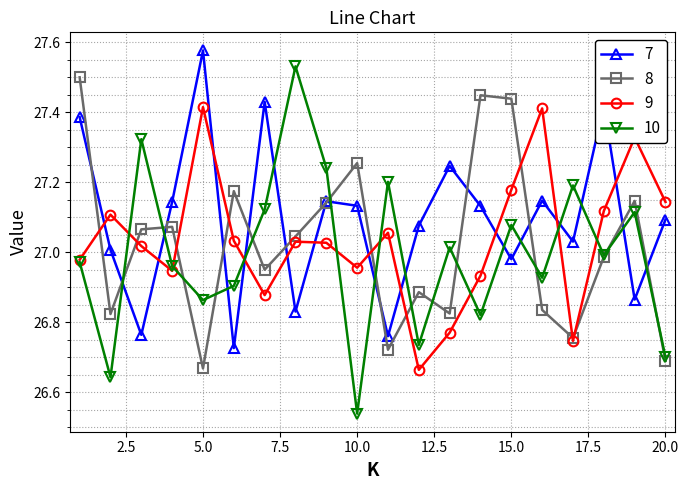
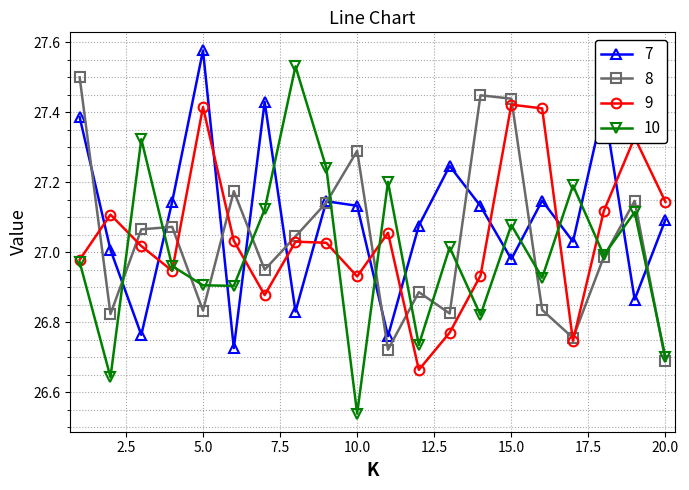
8, 5.0: 26.67 -> 26.83
10, 5.0: 26.86 -> 26.91
8, 10.0: 27.25 -> 27.29
9, 10.0: 26.96 -> 26.93
9, 15.0: 27.18 -> 27.42
